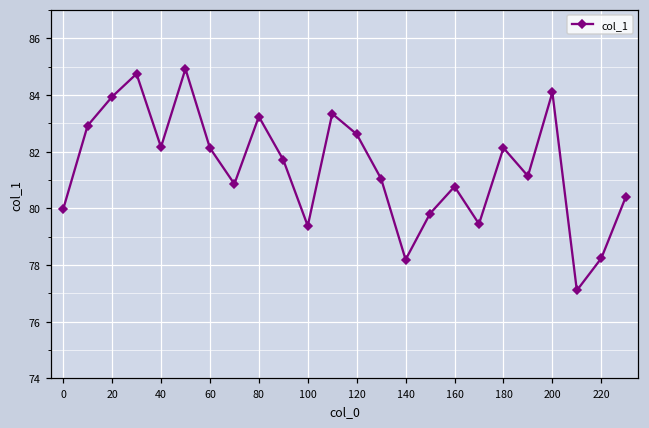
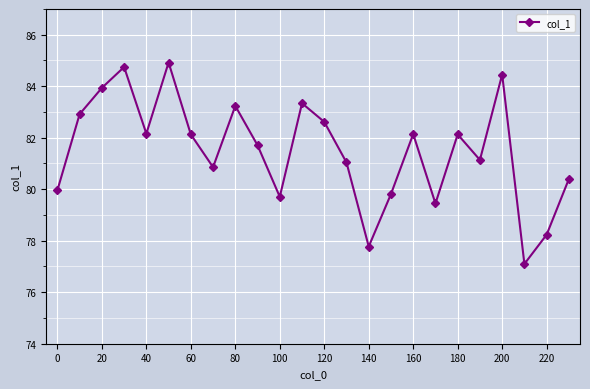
100: 79.4 -> 79.7
140: 78.2 -> 77.8
160: 80.8 -> 82.1
200: 84.1 -> 84.5
